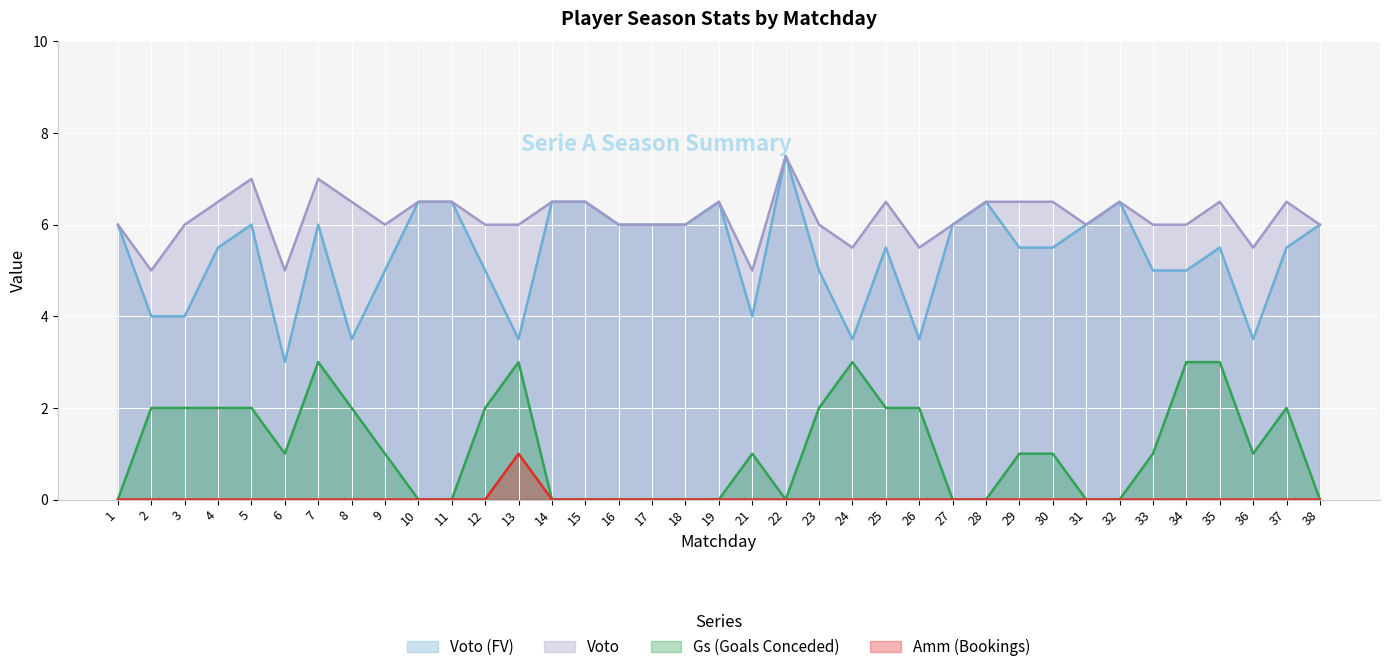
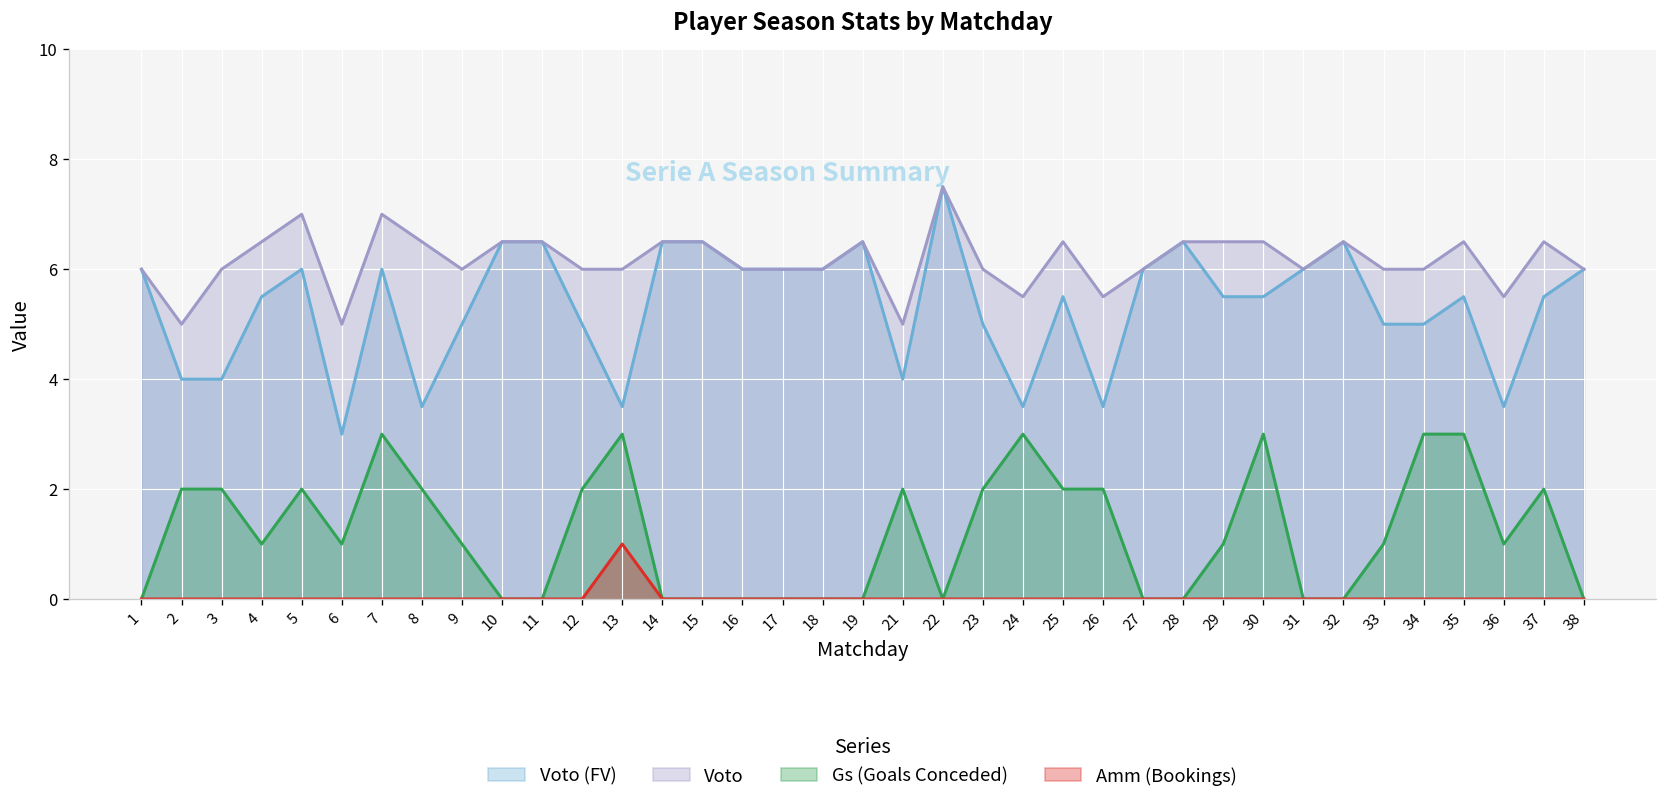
Gs (Goals Conceded), 4: 2 -> 1
Gs (Goals Conceded), 21: 1 -> 2
Gs (Goals Conceded), 30: 1 -> 3
